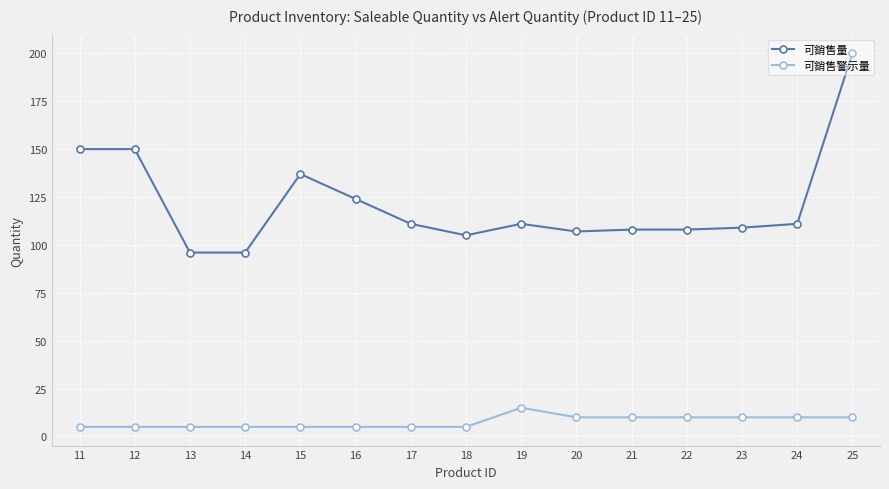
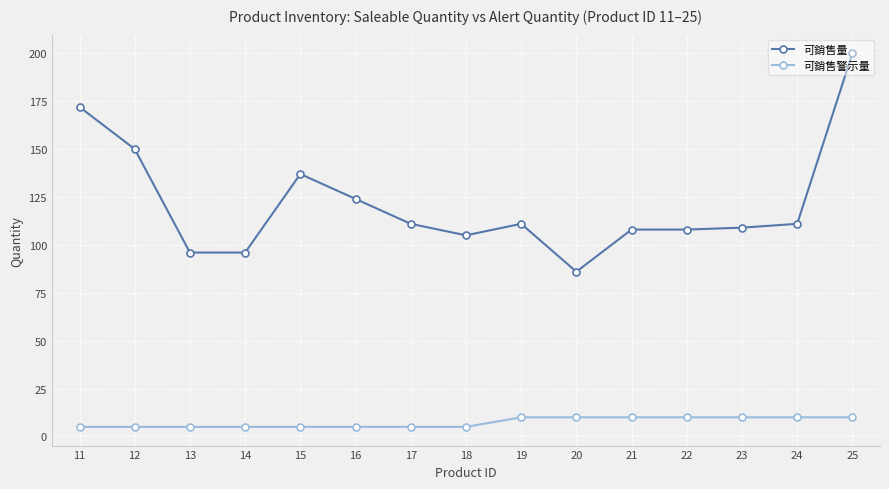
可銷售量, 11: 150 -> 172
可銷售警示量, 19: 15 -> 10
可銷售量, 20: 107 -> 86
